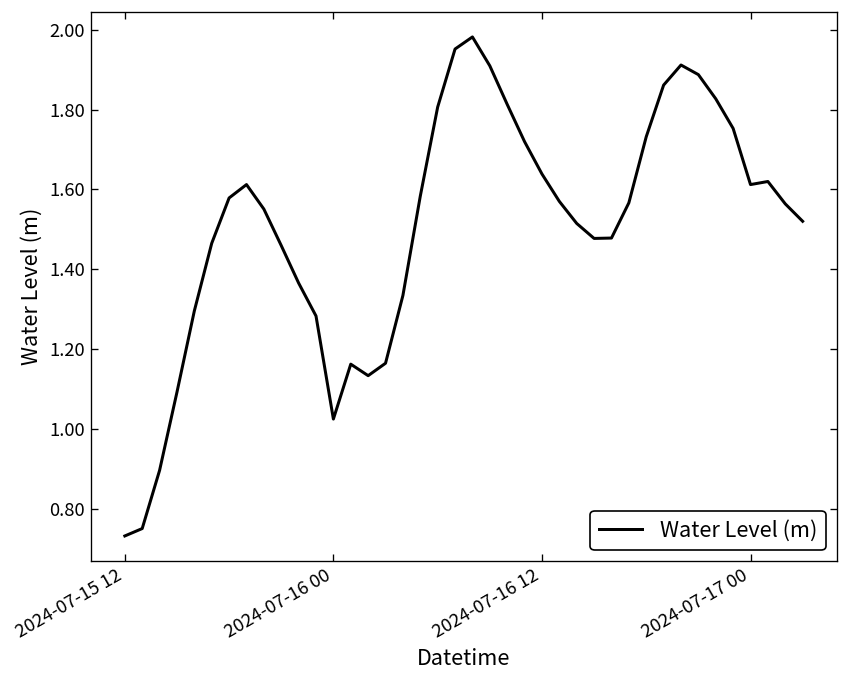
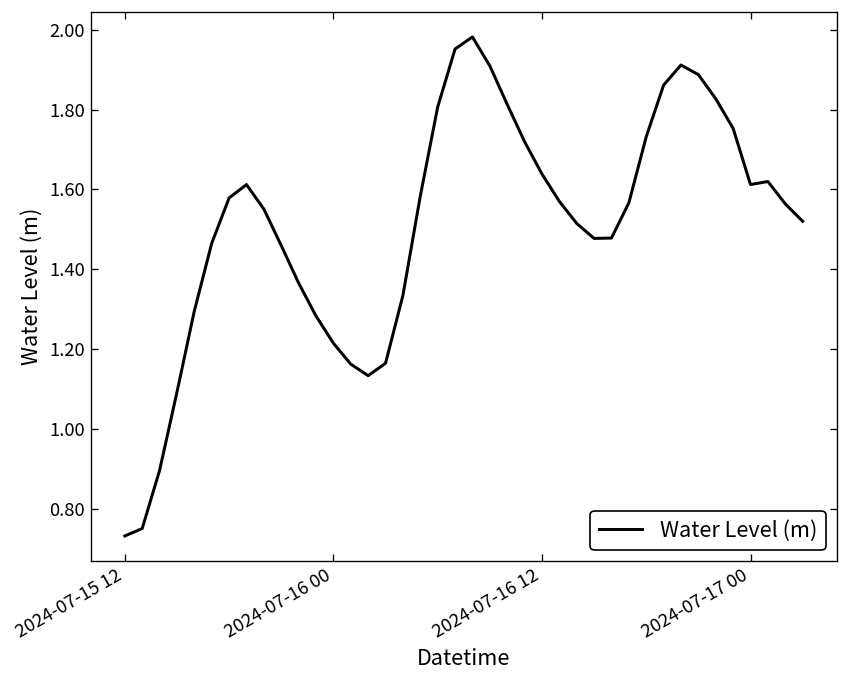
2024-07-16 00: 1.02 -> 1.21
